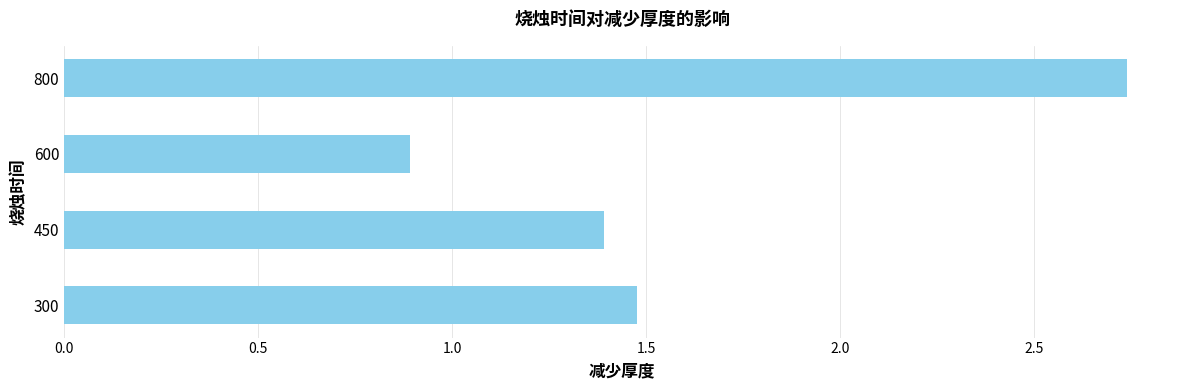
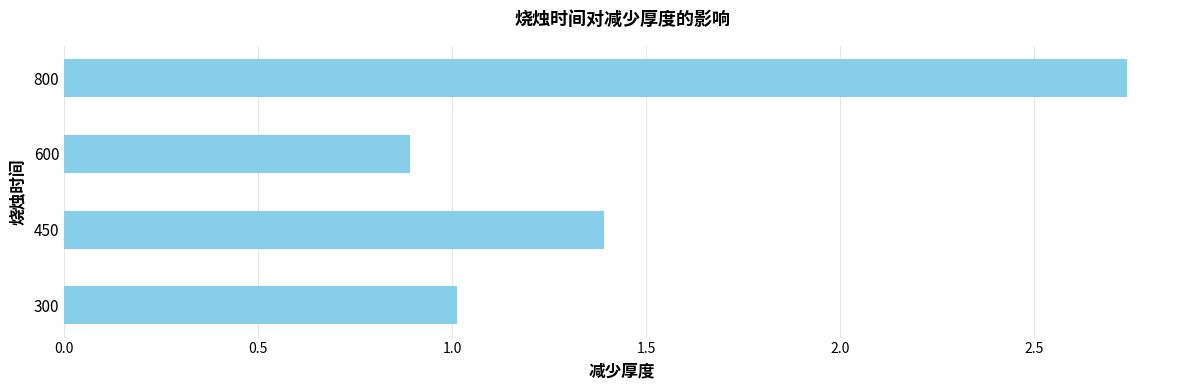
300: 1.48 -> 1.01
